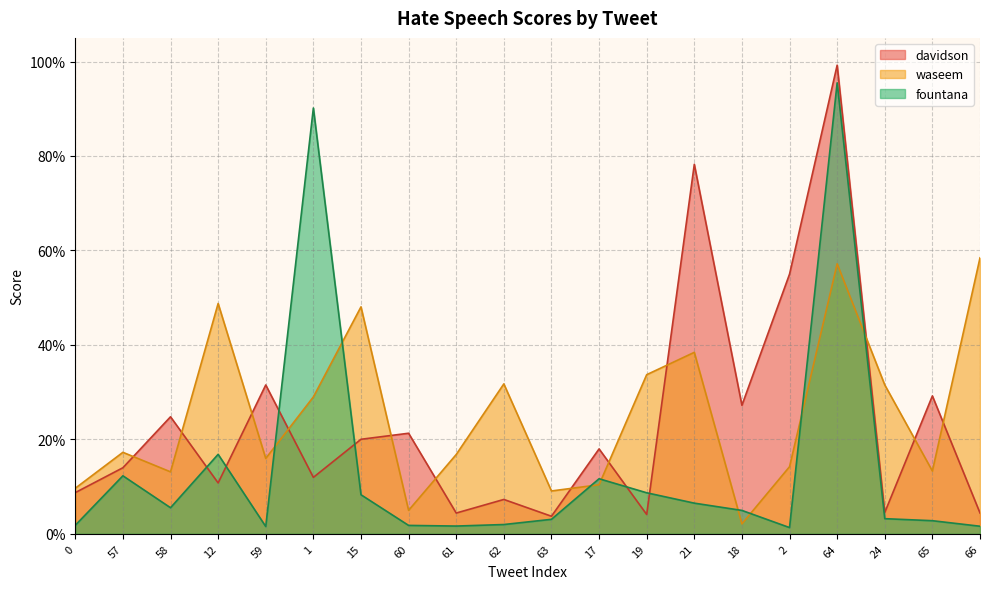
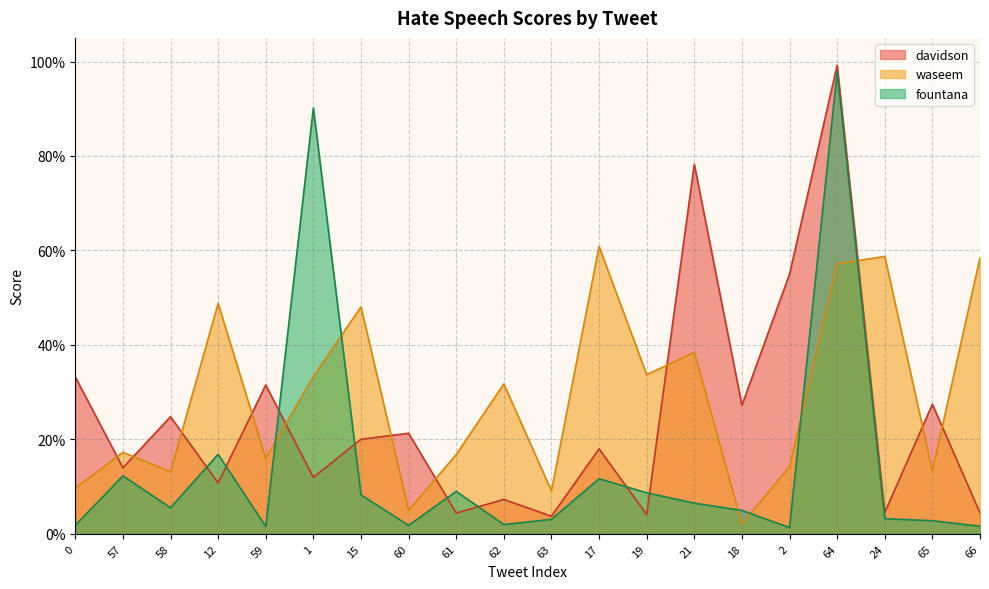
davidson, 0: 9% -> 33%
waseem, 1: 29% -> 33%
fountana, 61: 2% -> 9%
waseem, 17: 10% -> 61%
fountana, 64: 95% -> 98%
waseem, 24: 32% -> 59%
davidson, 65: 29% -> 27%
